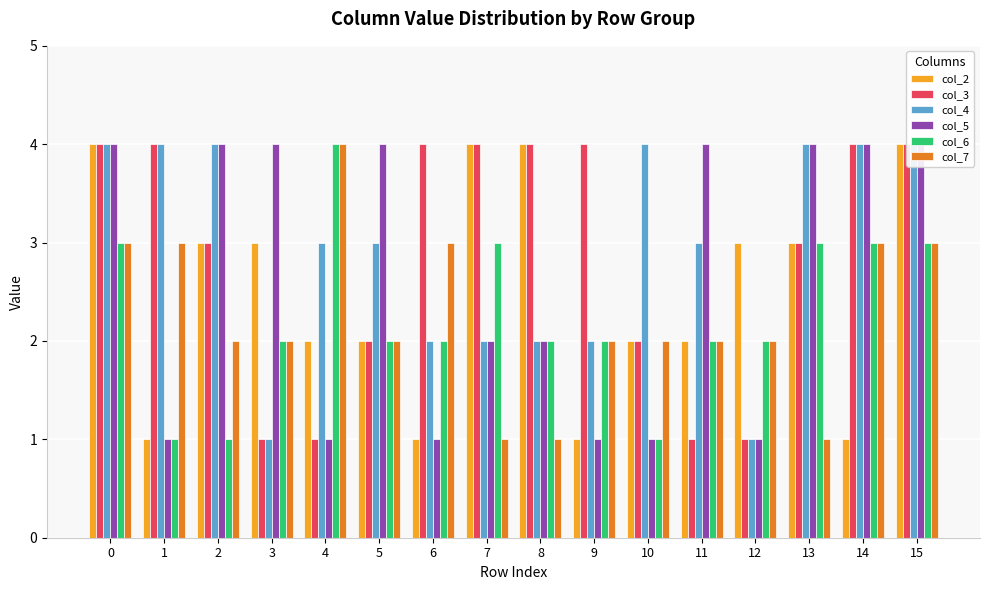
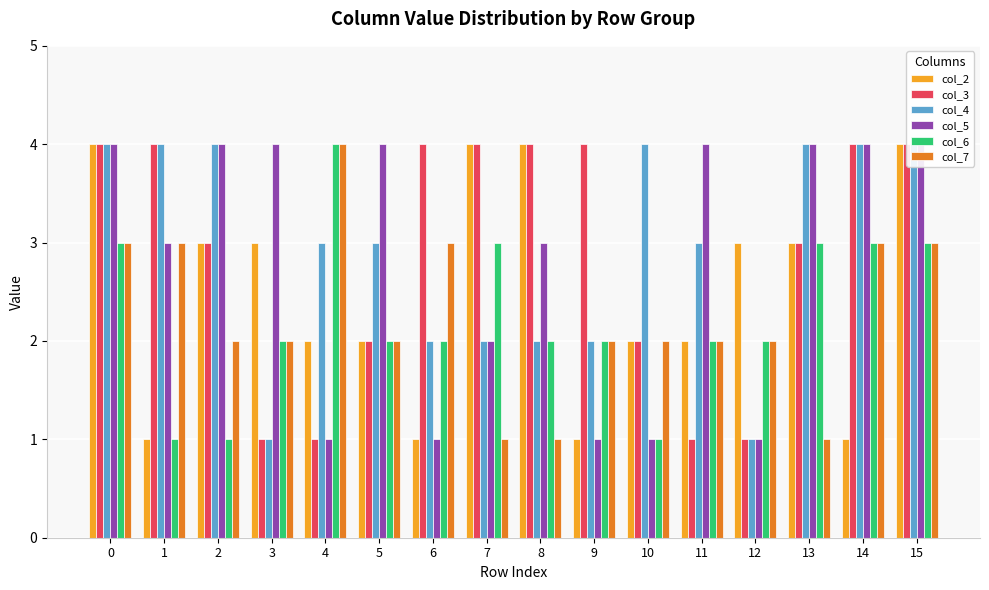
col_5, 1: 1 -> 3
col_5, 8: 2 -> 3
